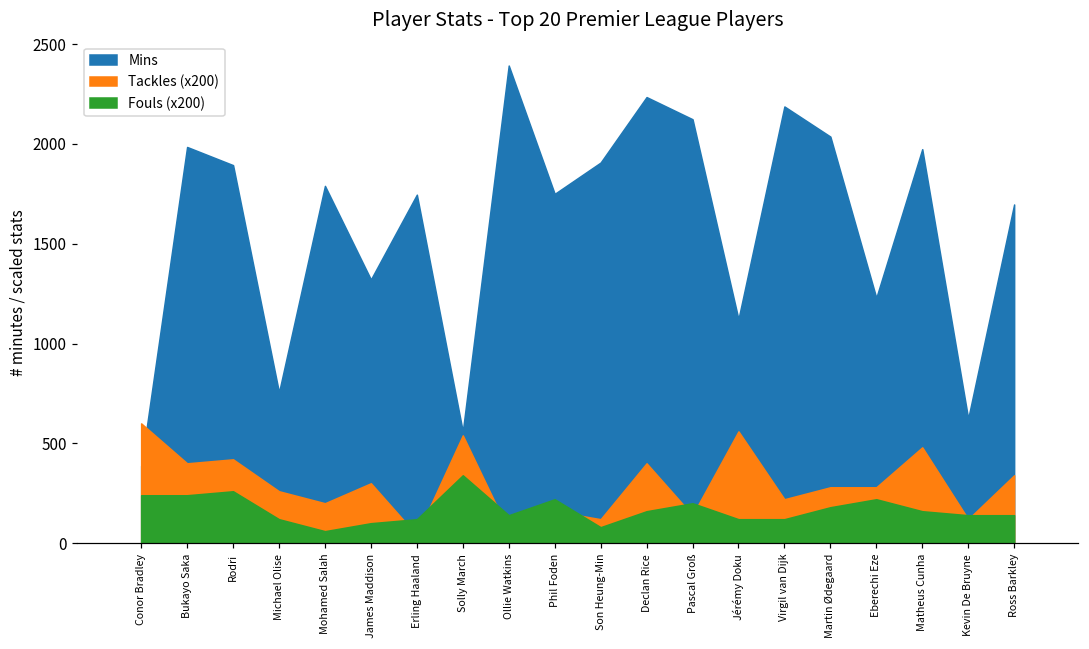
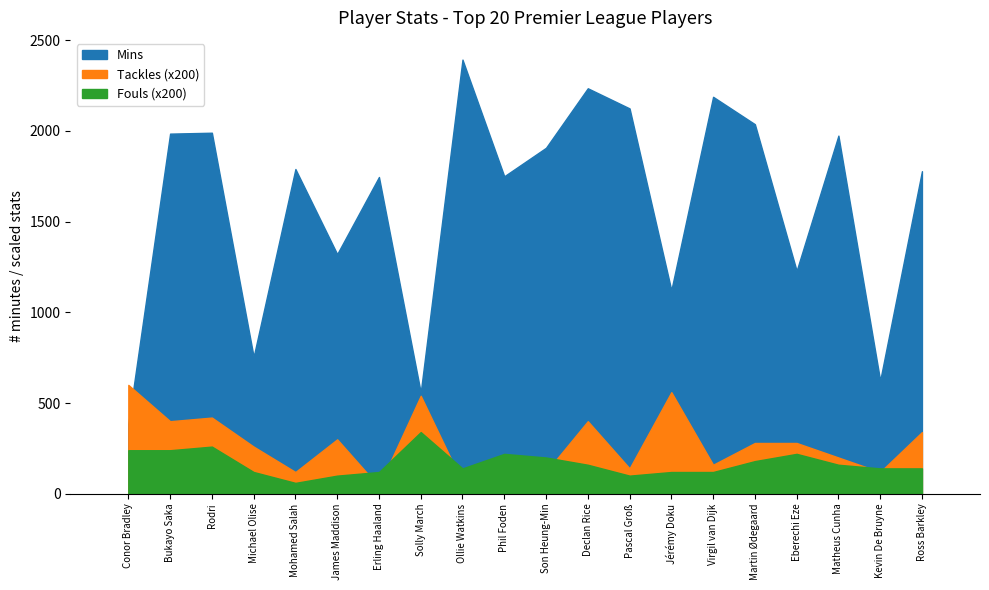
Mins, Rodri: 1890 -> 1990
Tackles (x200), Mohamed Salah: 200 -> 120
Fouls (x200), Son Heung-Min: 80 -> 200
Fouls (x200), Pascal Groß: 200 -> 100
Tackles (x200), Virgil van Dijk: 220 -> 160
Tackles (x200), Matheus Cunha: 480 -> 200
Mins, Ross Barkley: 1700 -> 1780
